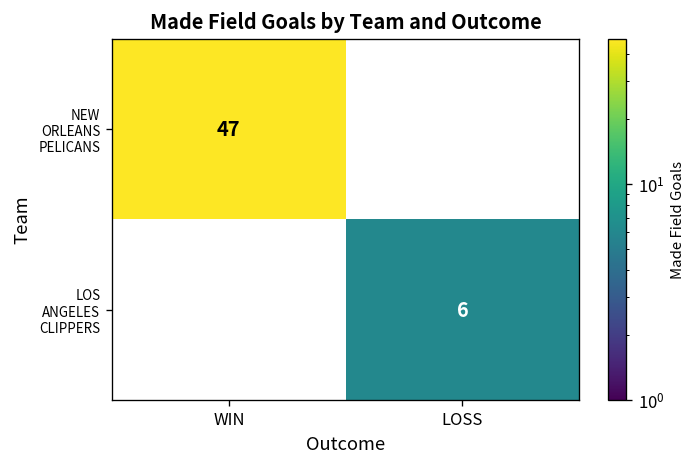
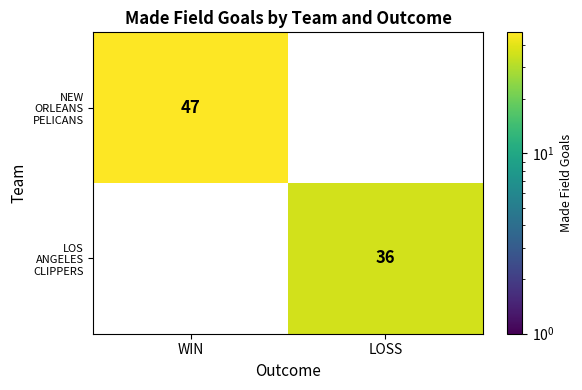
LOS ANGELES CLIPPERS, LOSS: 6 -> 36
